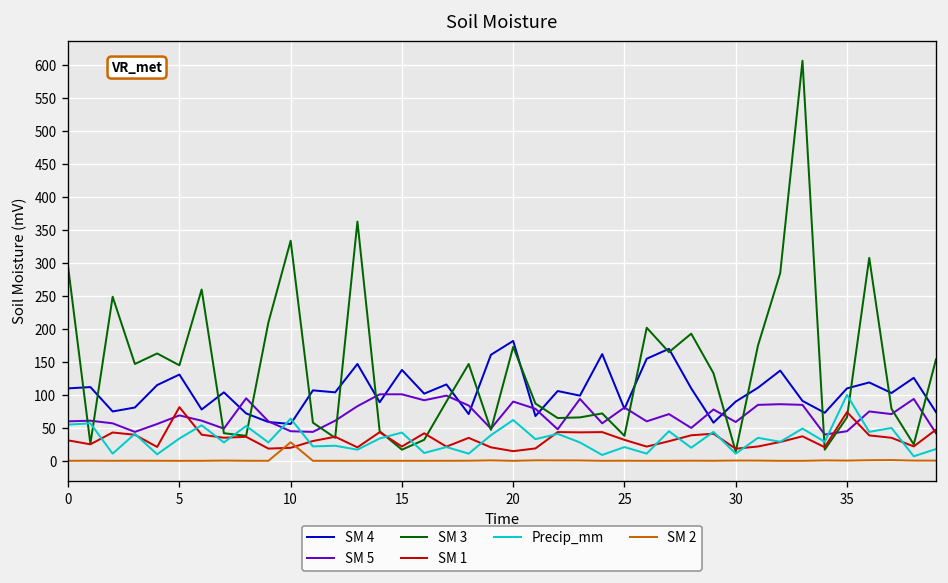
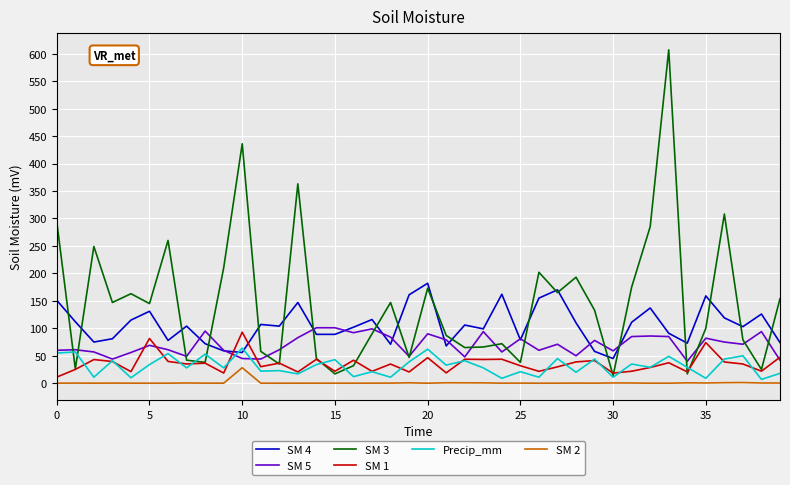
SM 4, 0: 110 -> 150
SM 1, 0: 30 -> 10
SM 3, 10: 330 -> 440
SM 1, 10: 20 -> 90
SM 4, 15: 140 -> 90
SM 1, 20: 10 -> 50
SM 4, 30: 90 -> 50
SM 4, 35: 110 -> 160
SM 5, 35: 50 -> 80
SM 3, 35: 70 -> 100
Precip_mm, 35: 100 -> 10
